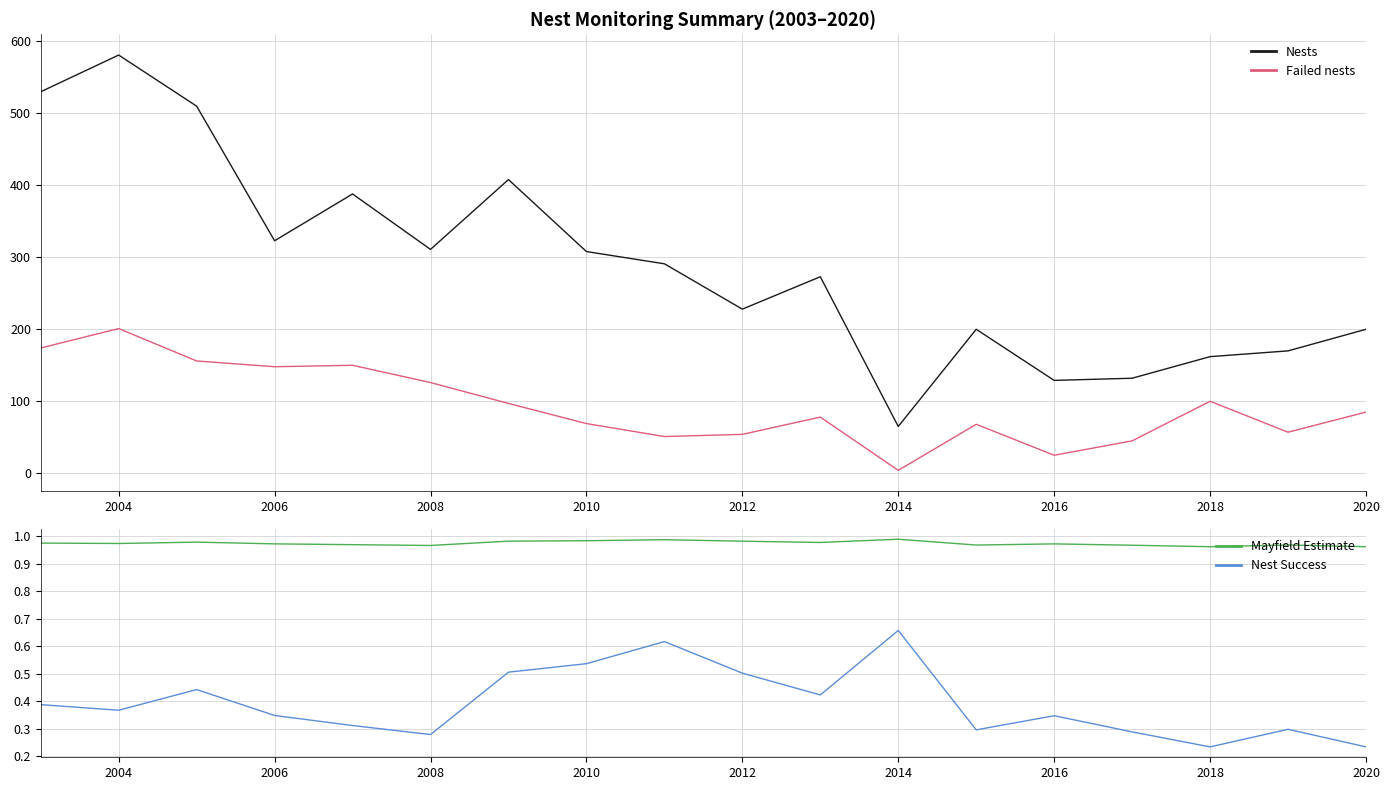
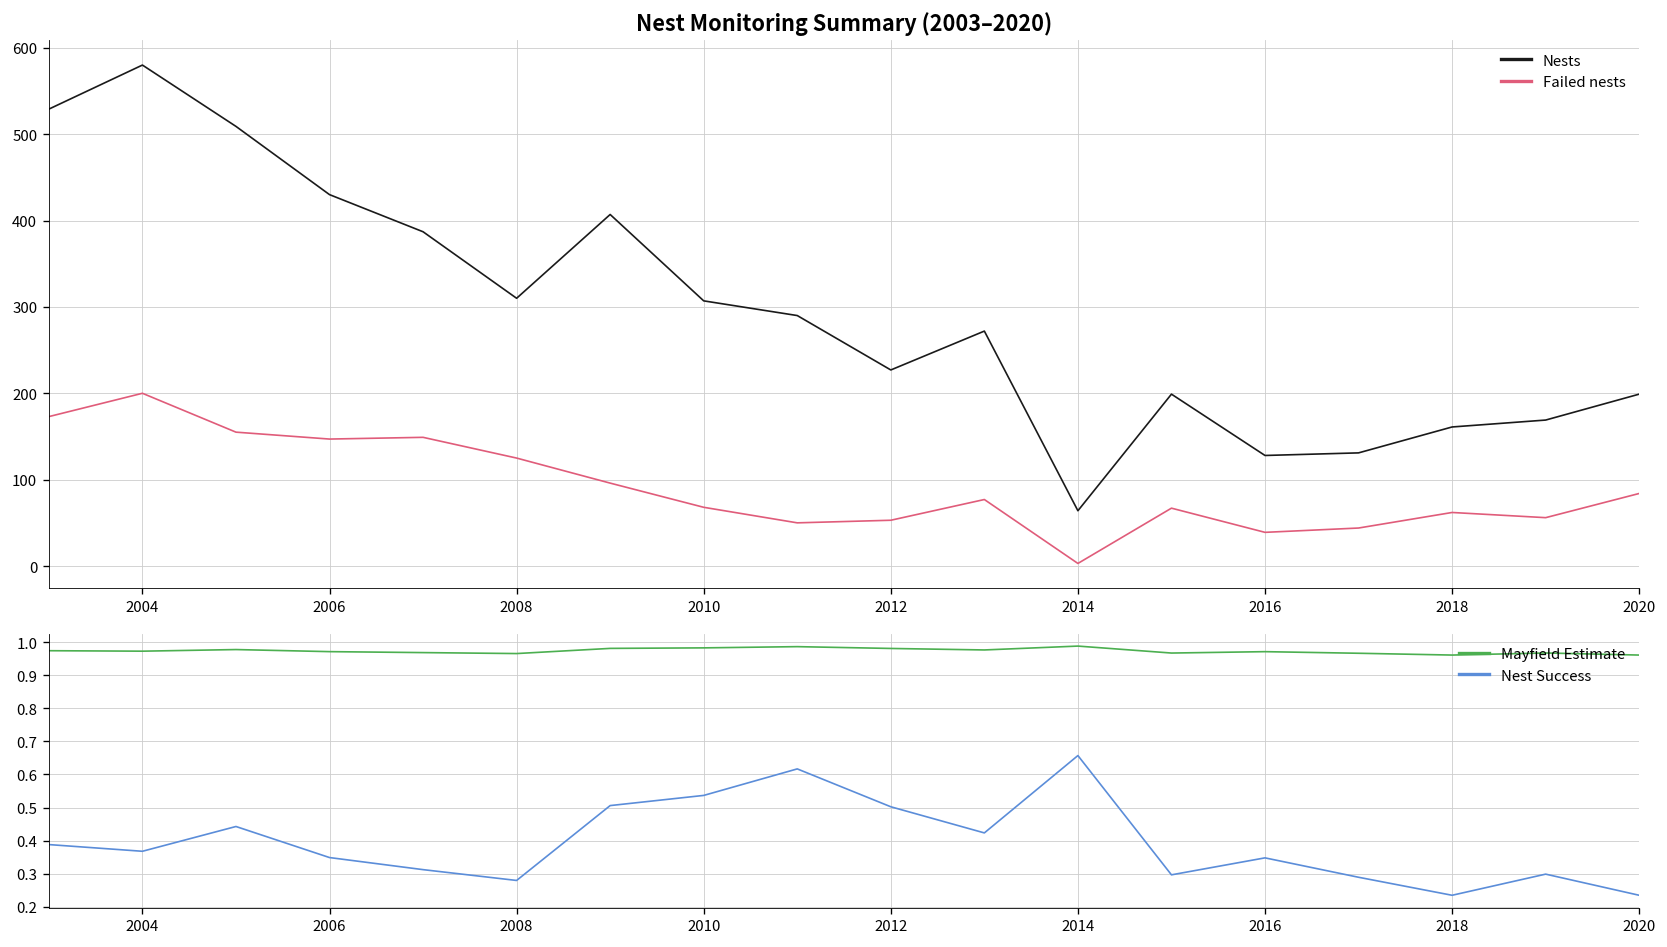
Nest Monitoring Summary (2003–2020), Nests, 2006: 320 -> 430
Nest Monitoring Summary (2003–2020), Failed nests, 2016: 20 -> 40
Nest Monitoring Summary (2003–2020), Failed nests, 2018: 100 -> 60
